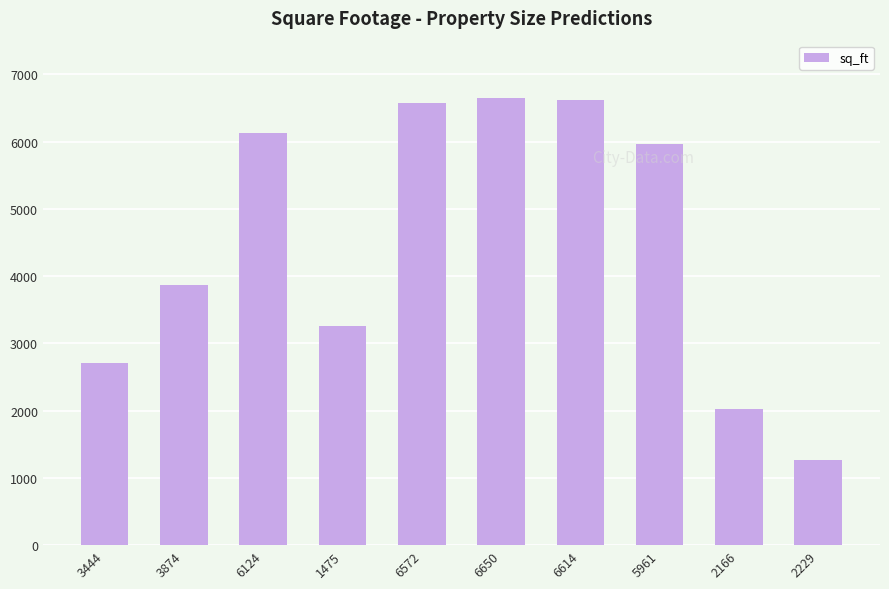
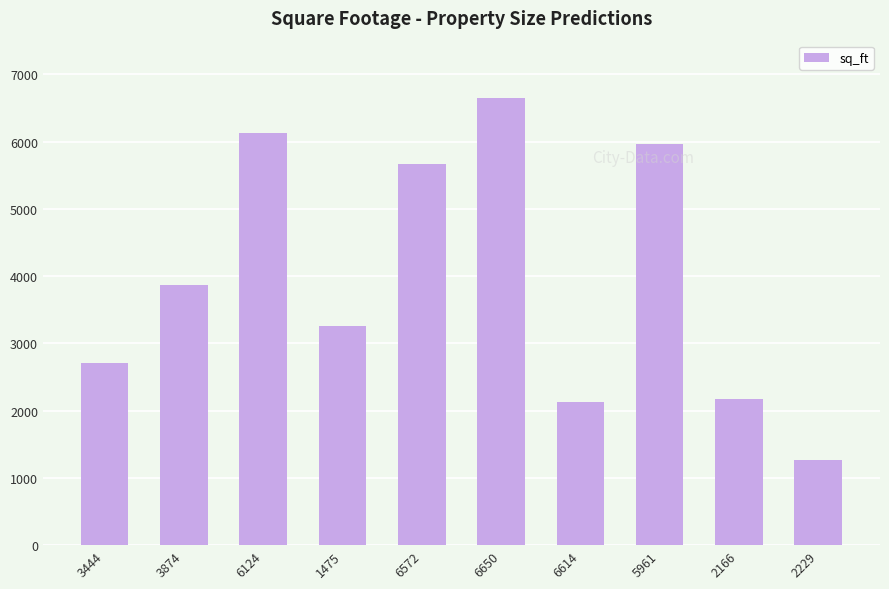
6572: 6600 -> 5700
6614: 6600 -> 2100
2166: 2000 -> 2200
